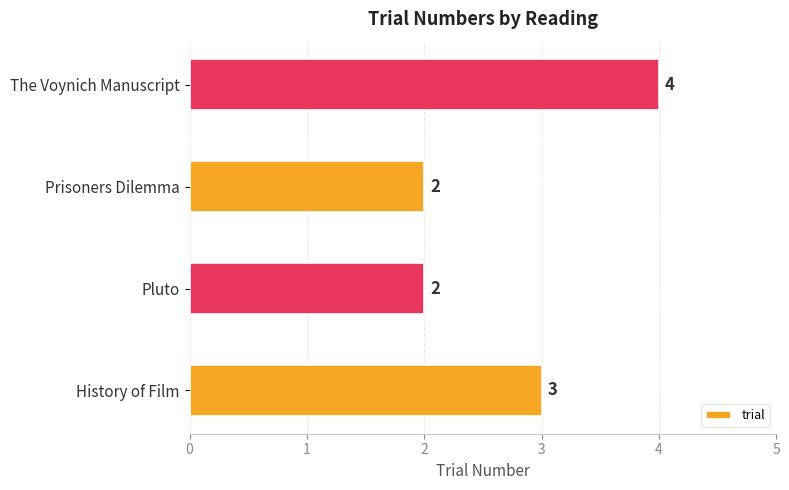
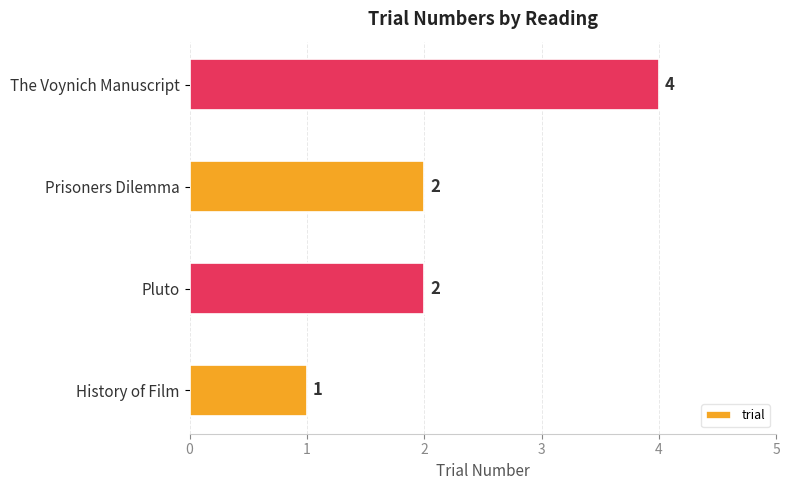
History of Film: 3 -> 1
